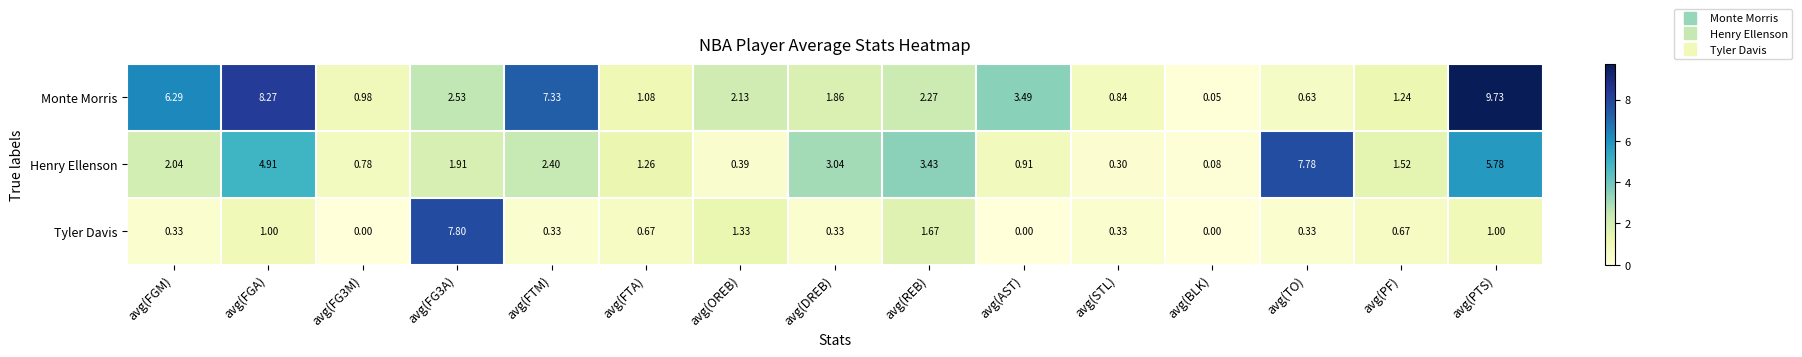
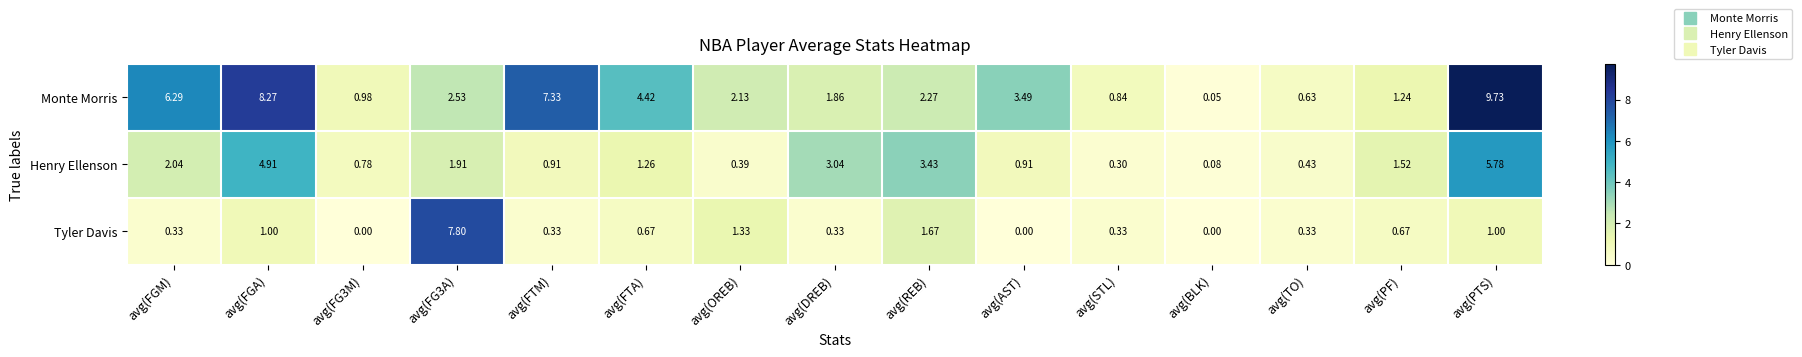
Monte Morris, avg(FTA): 1.08 -> 4.42
Henry Ellenson, avg(FTM): 2.40 -> 0.91
Henry Ellenson, avg(TO): 7.78 -> 0.43
